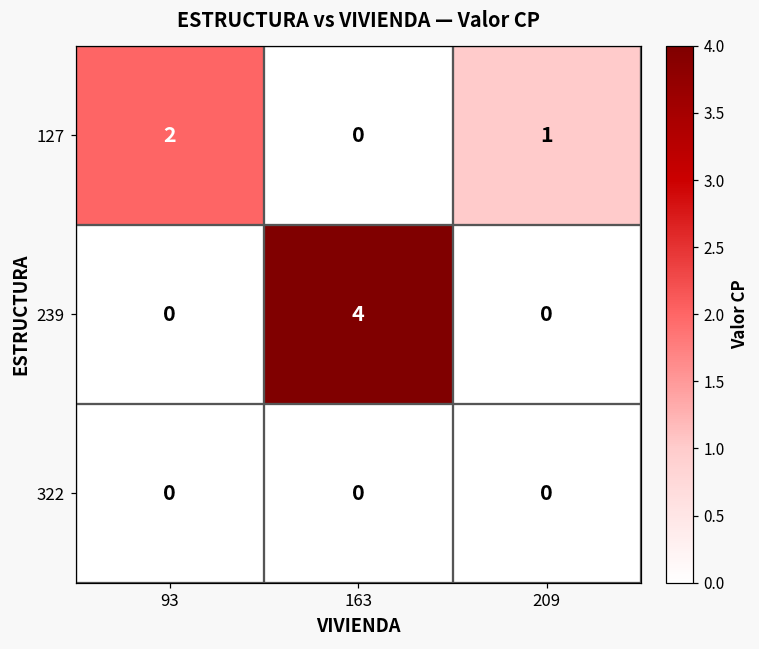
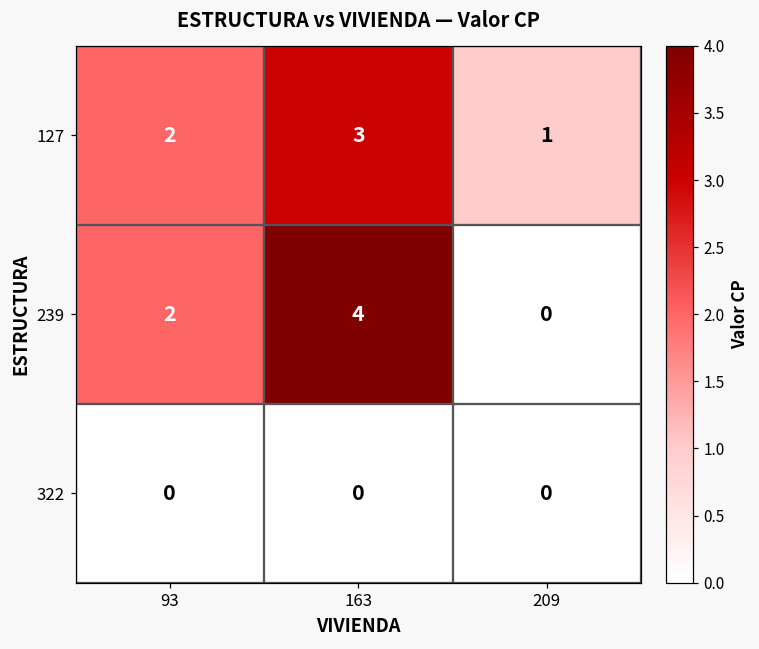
127, 163: 0 -> 3
239, 93: 0 -> 2
